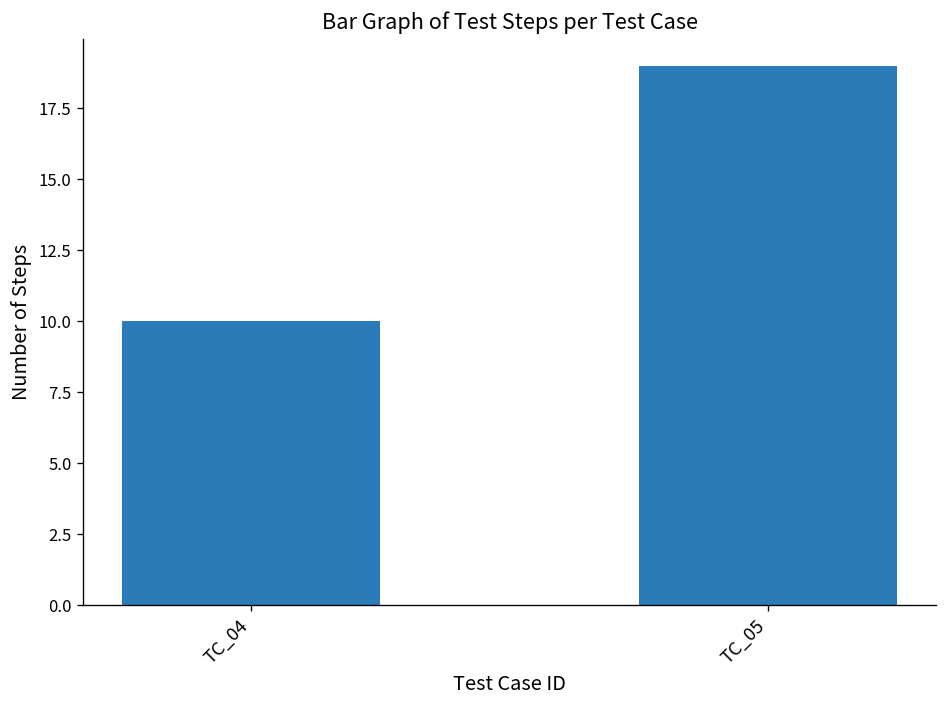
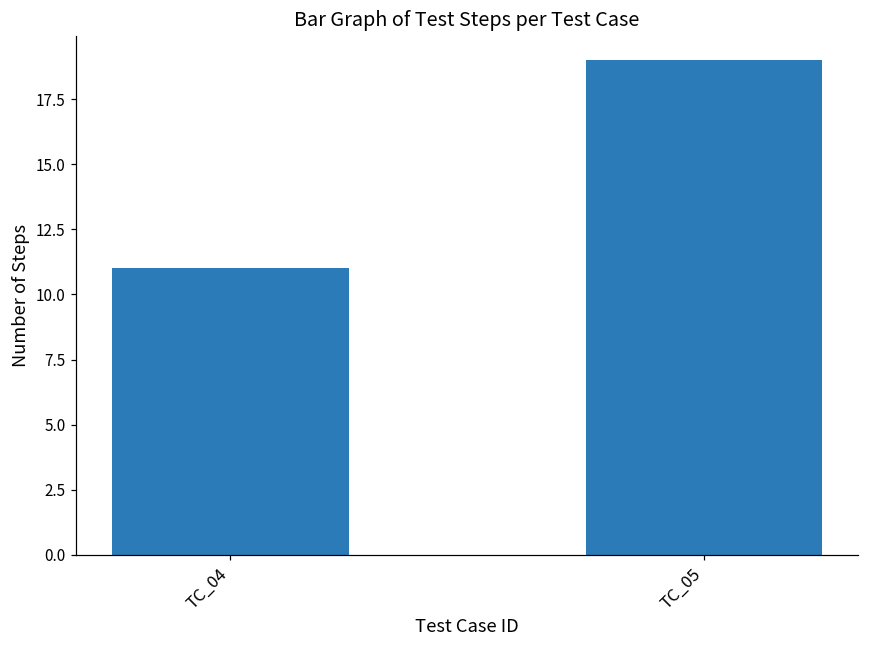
TC_04: 10 -> 11
